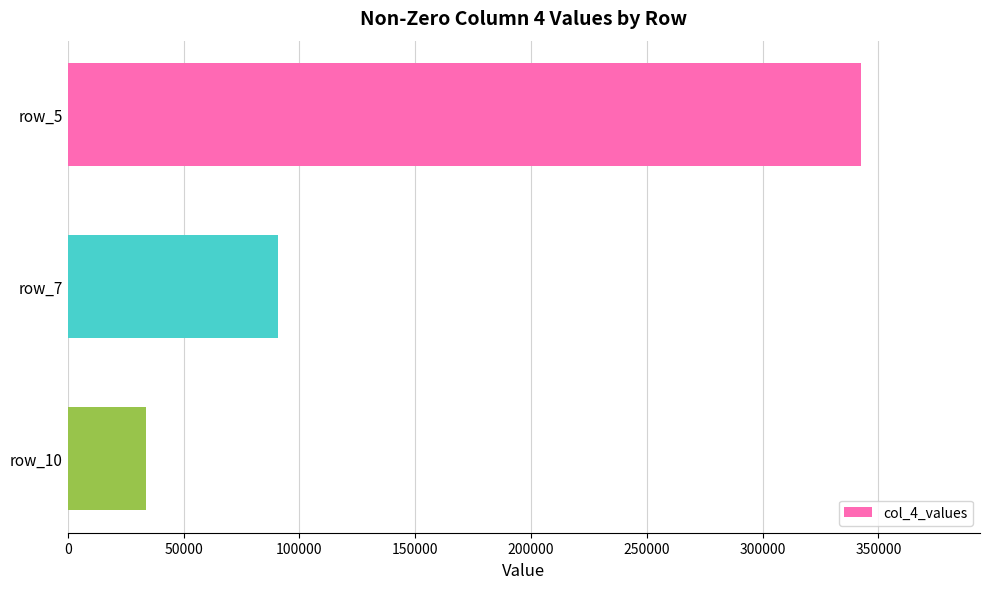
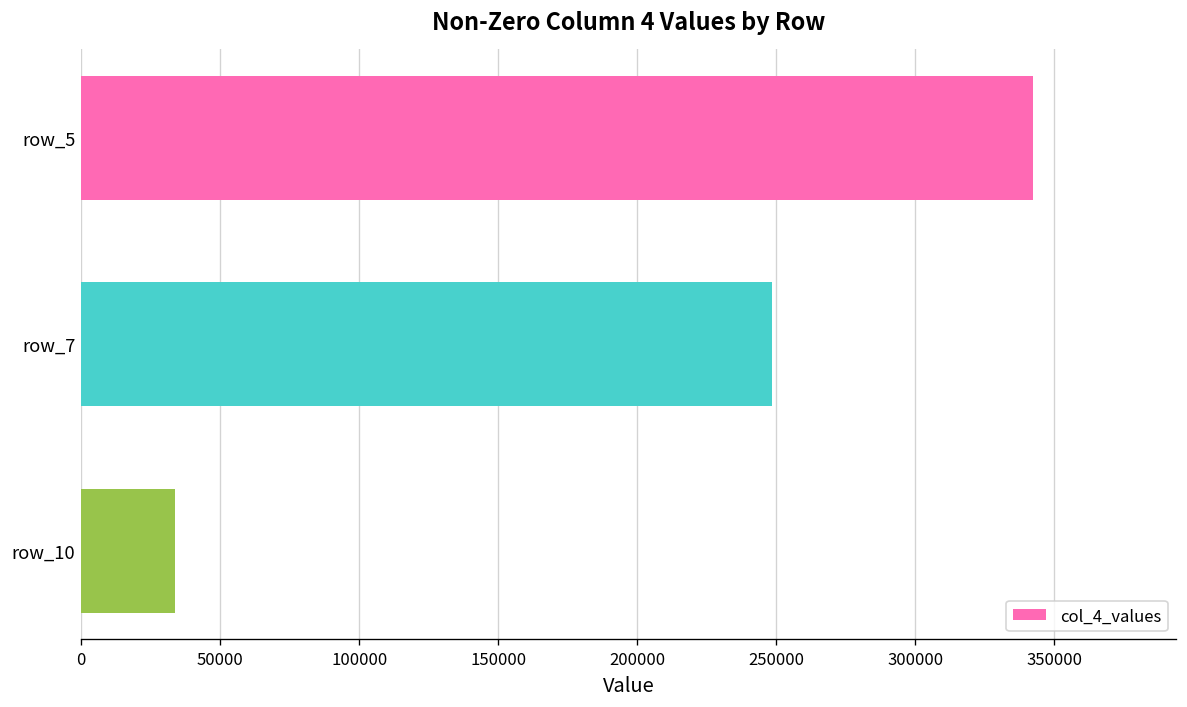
row_7: 91000 -> 249000
